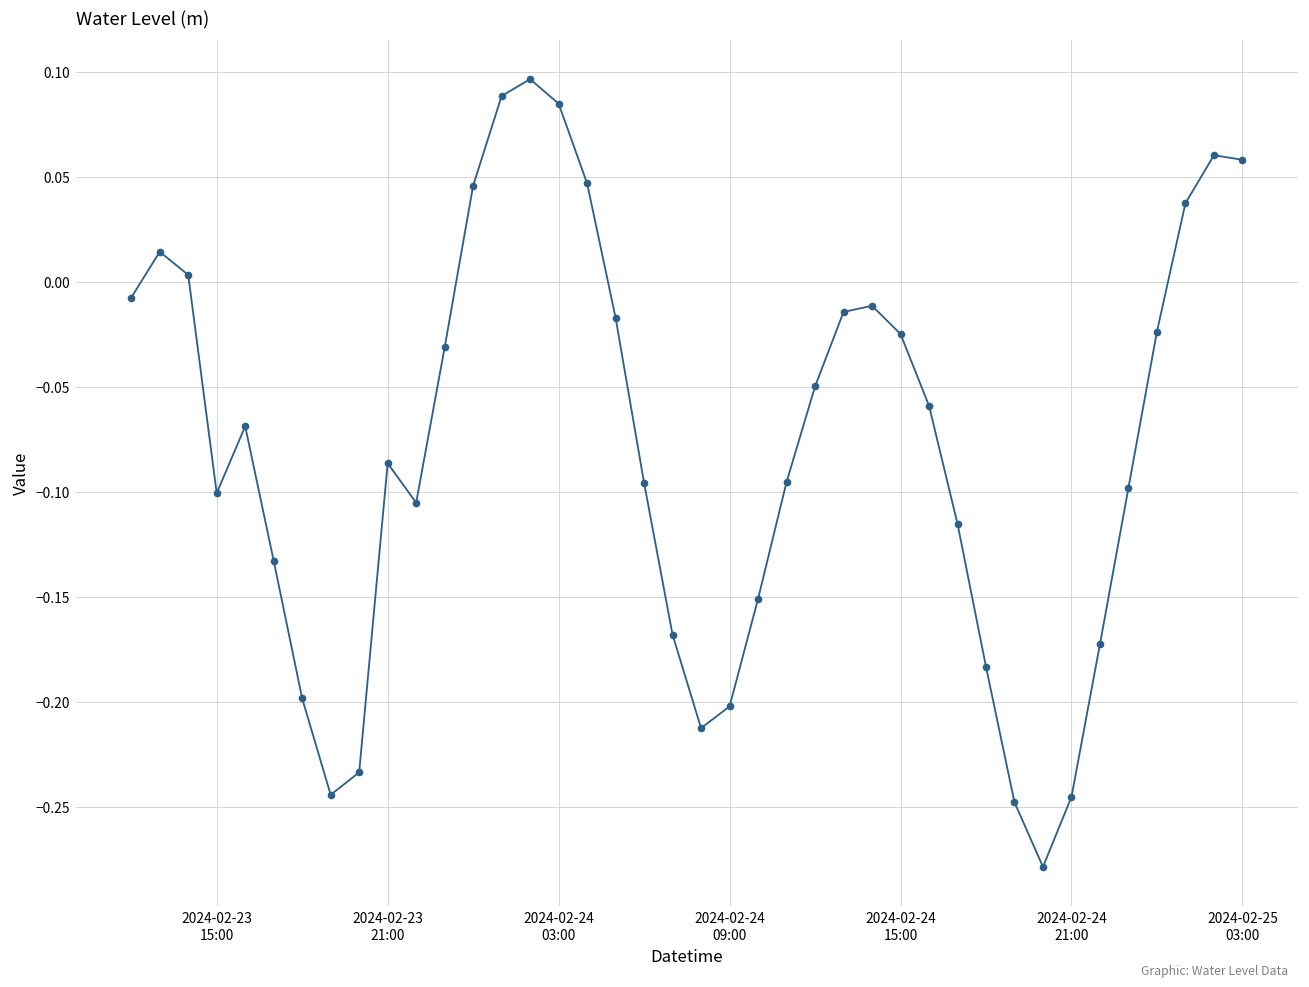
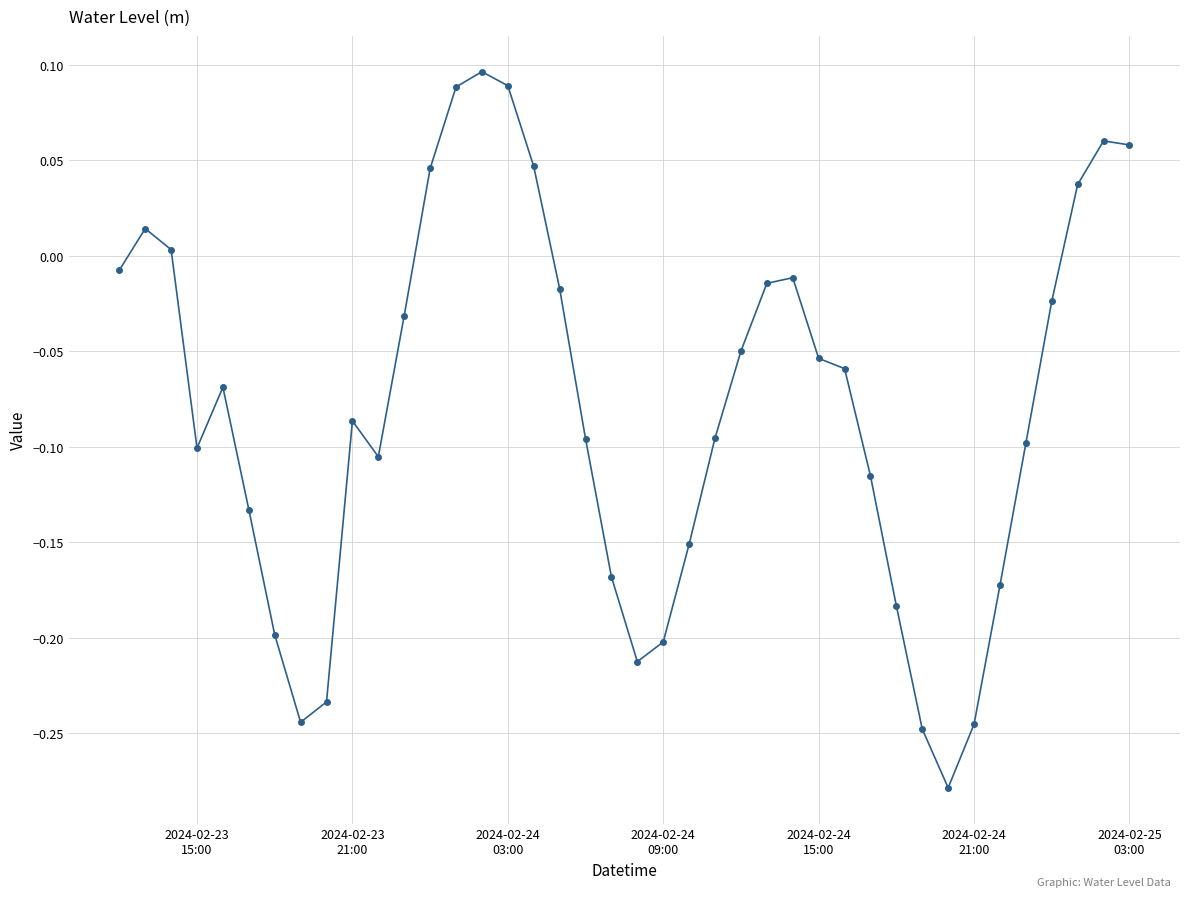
2024-02-24 03:00: 0.085 -> 0.089
2024-02-24 15:00: -0.025 -> -0.054
